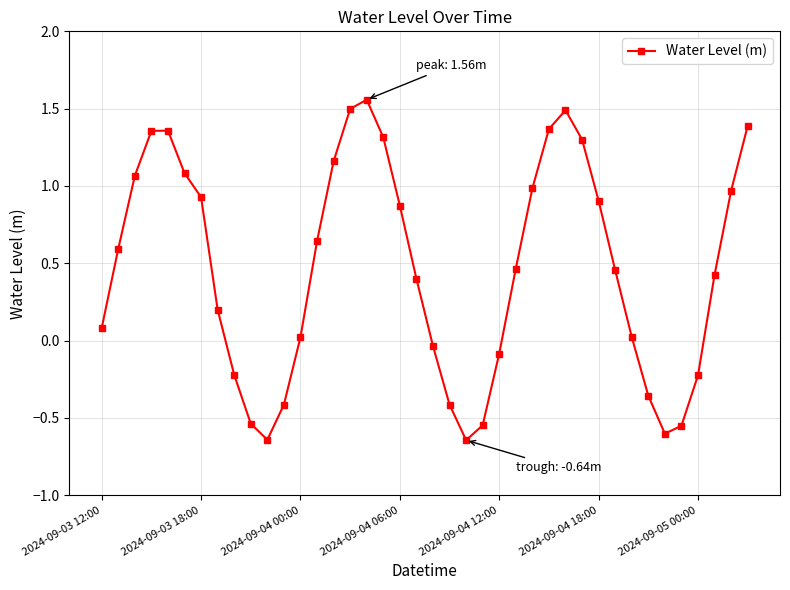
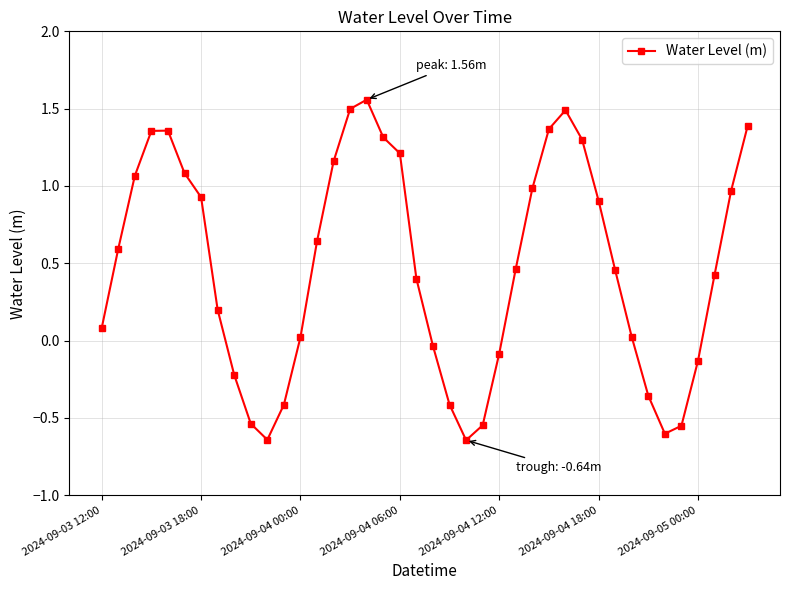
2024-09-04 06:00: 0.87 -> 1.21
2024-09-05 00:00: -0.22 -> -0.13
